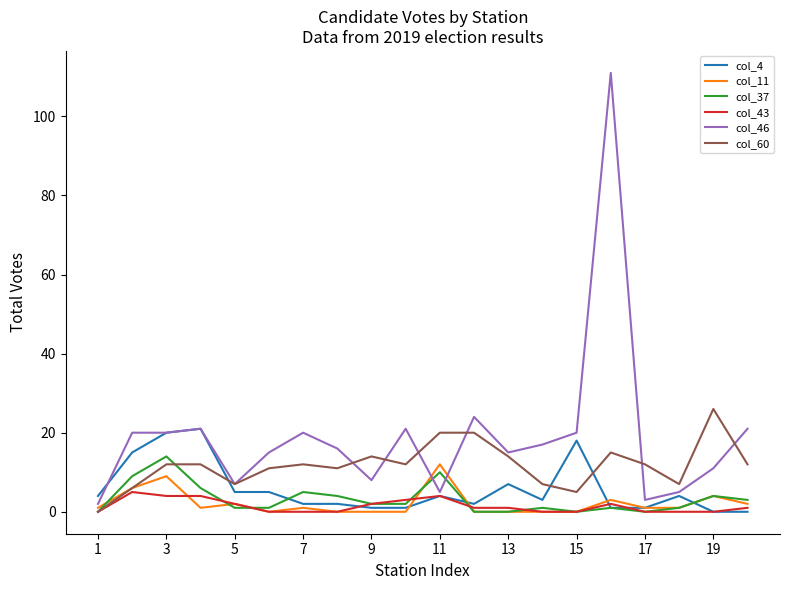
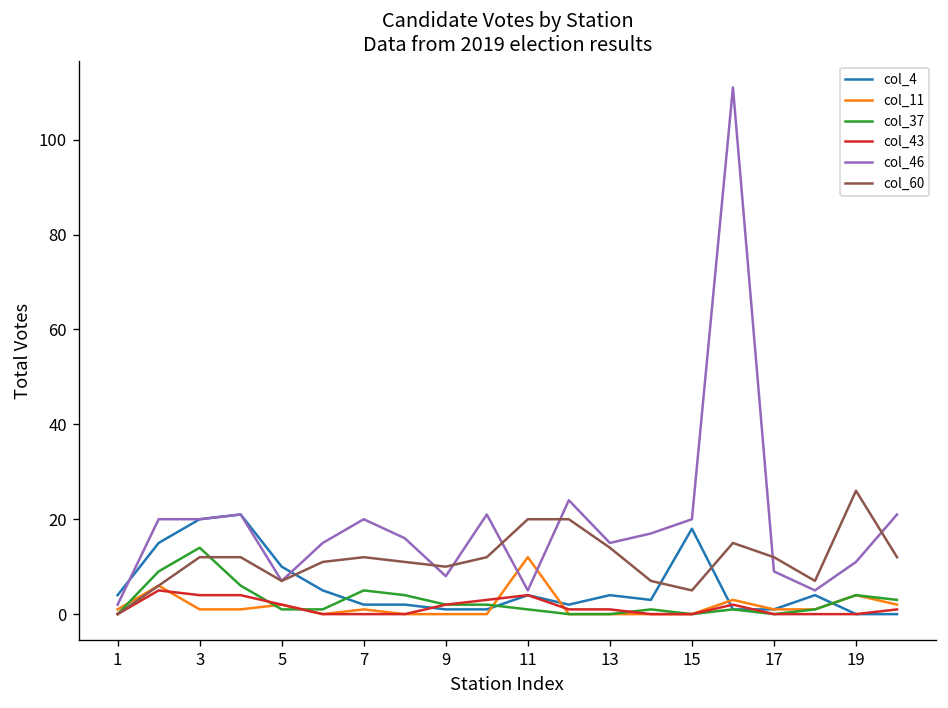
col_11, 3: 9 -> 1
col_4, 5: 5 -> 10
col_60, 9: 14 -> 10
col_37, 11: 10 -> 1
col_4, 13: 7 -> 4
col_46, 17: 3 -> 9
